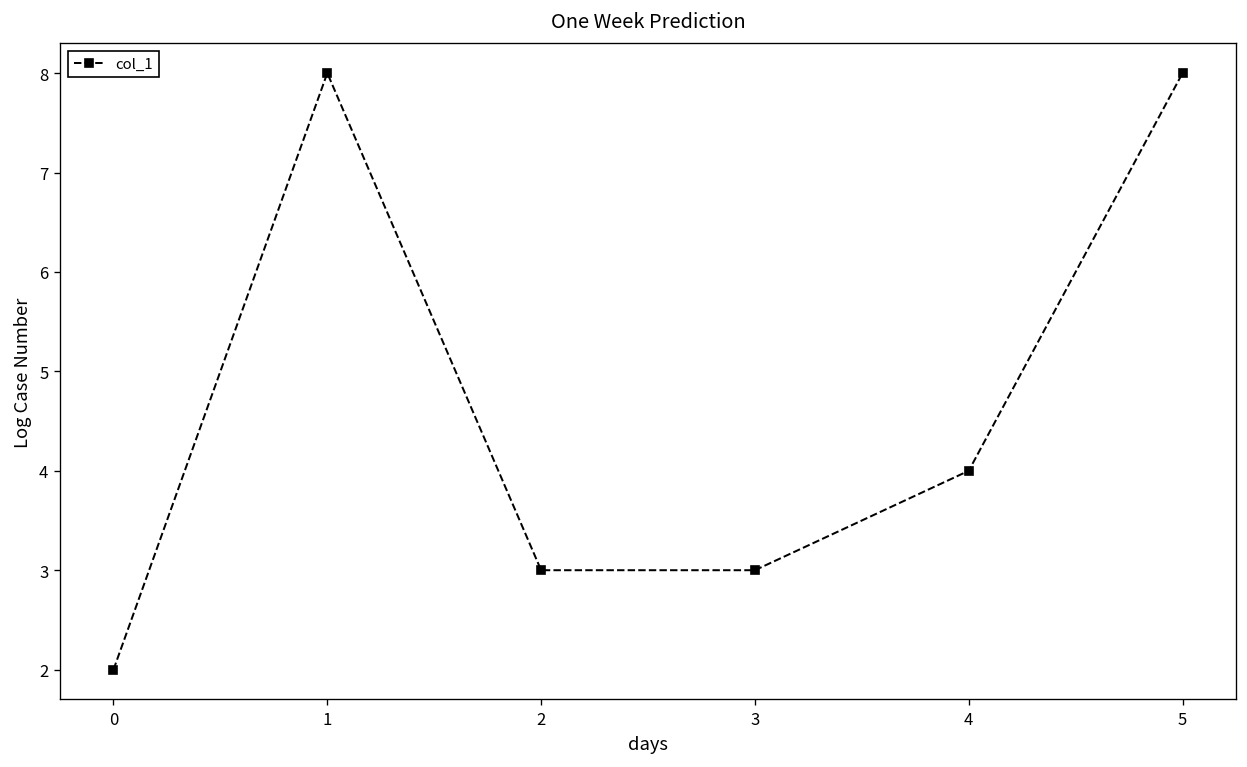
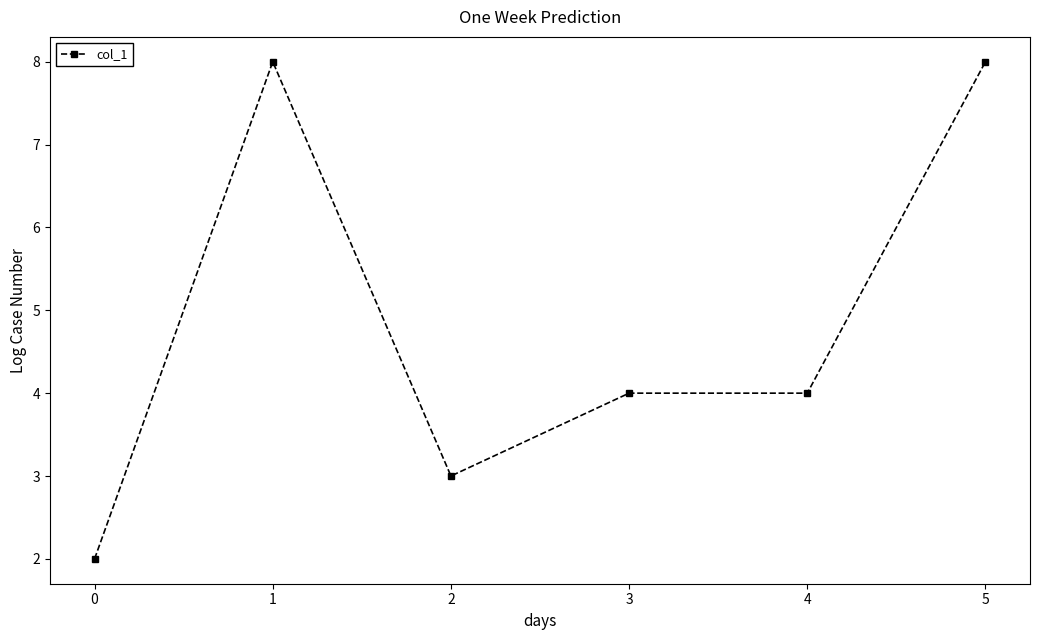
3: 3 -> 4
